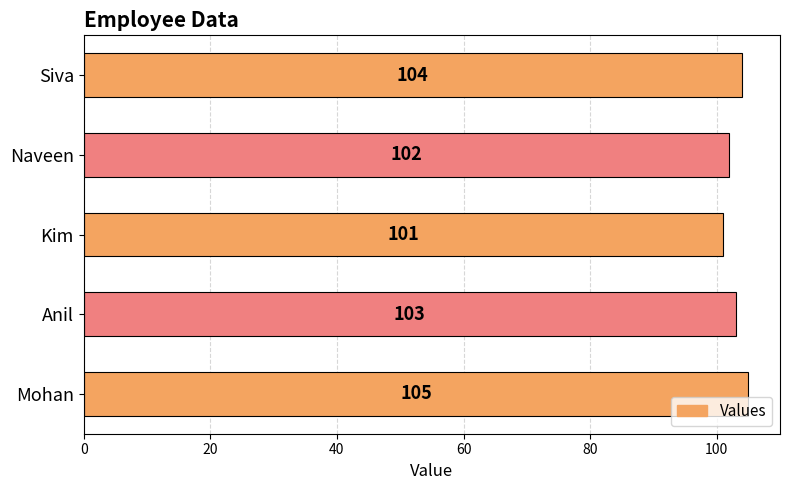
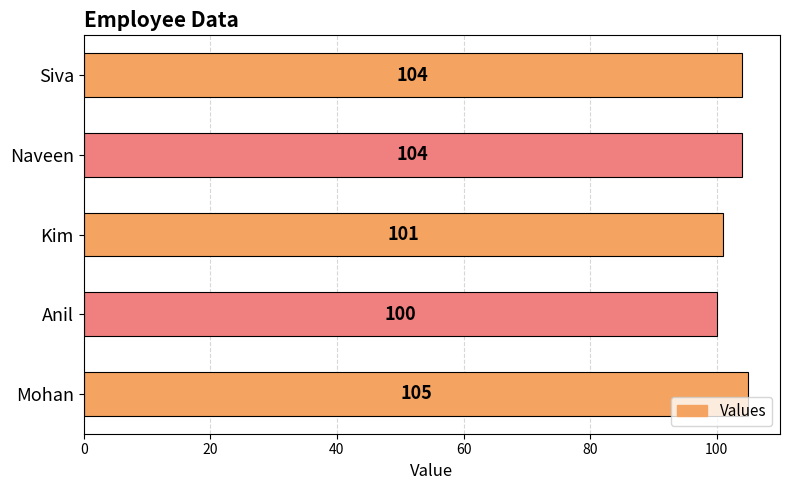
Naveen: 102 -> 104
Anil: 103 -> 100
